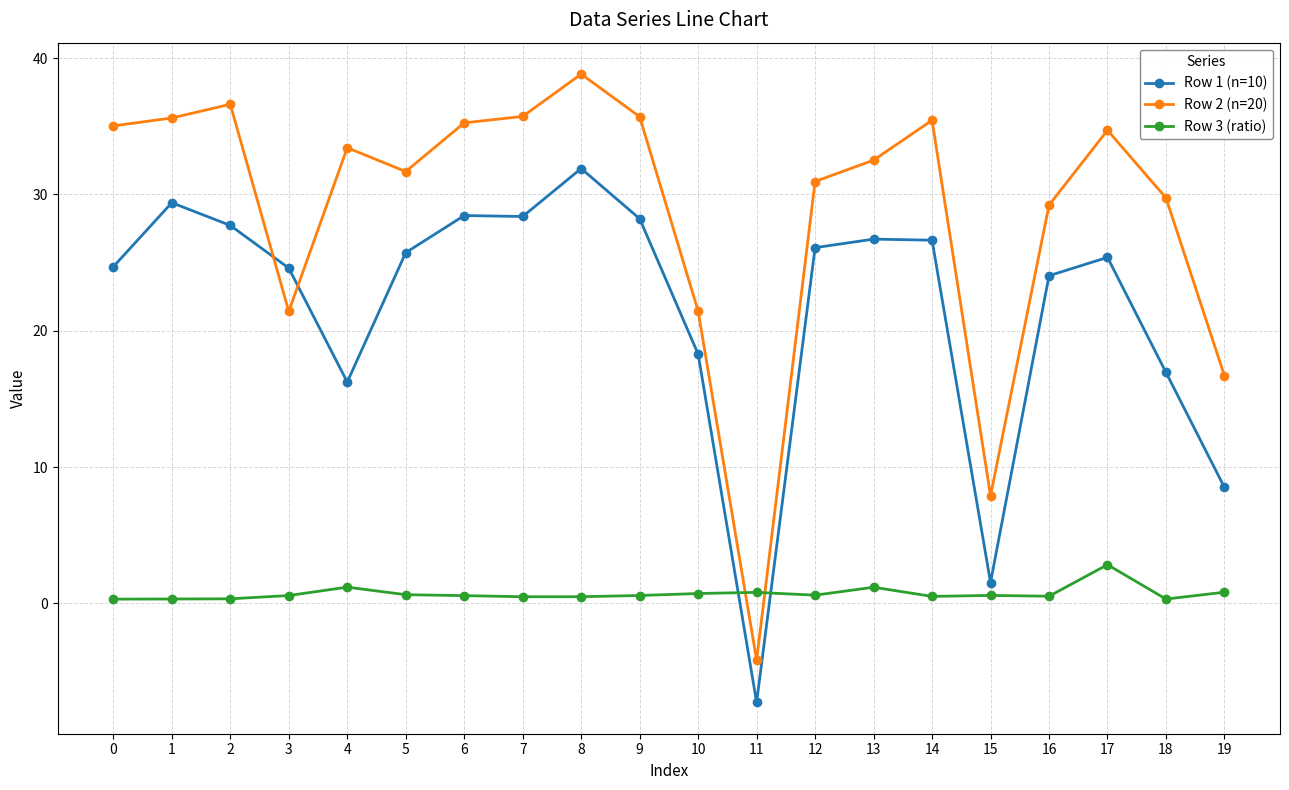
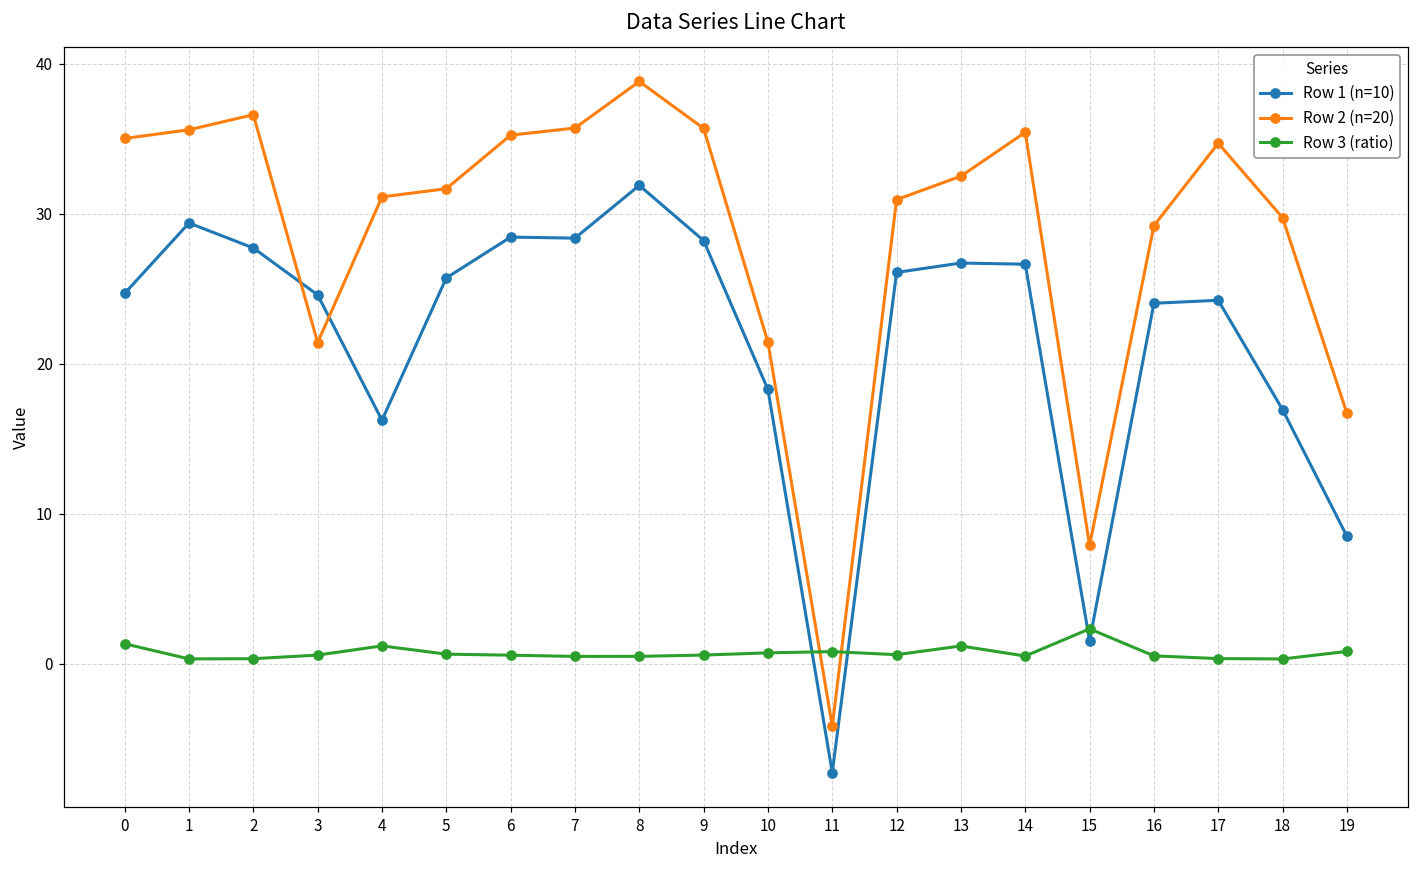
Row 3 (ratio), 0: 0.3 -> 1.3
Row 2 (n=20), 4: 33.4 -> 31.1
Row 3 (ratio), 15: 0.6 -> 2.3
Row 1 (n=10), 17: 25.4 -> 24.2
Row 3 (ratio), 17: 2.8 -> 0.3
